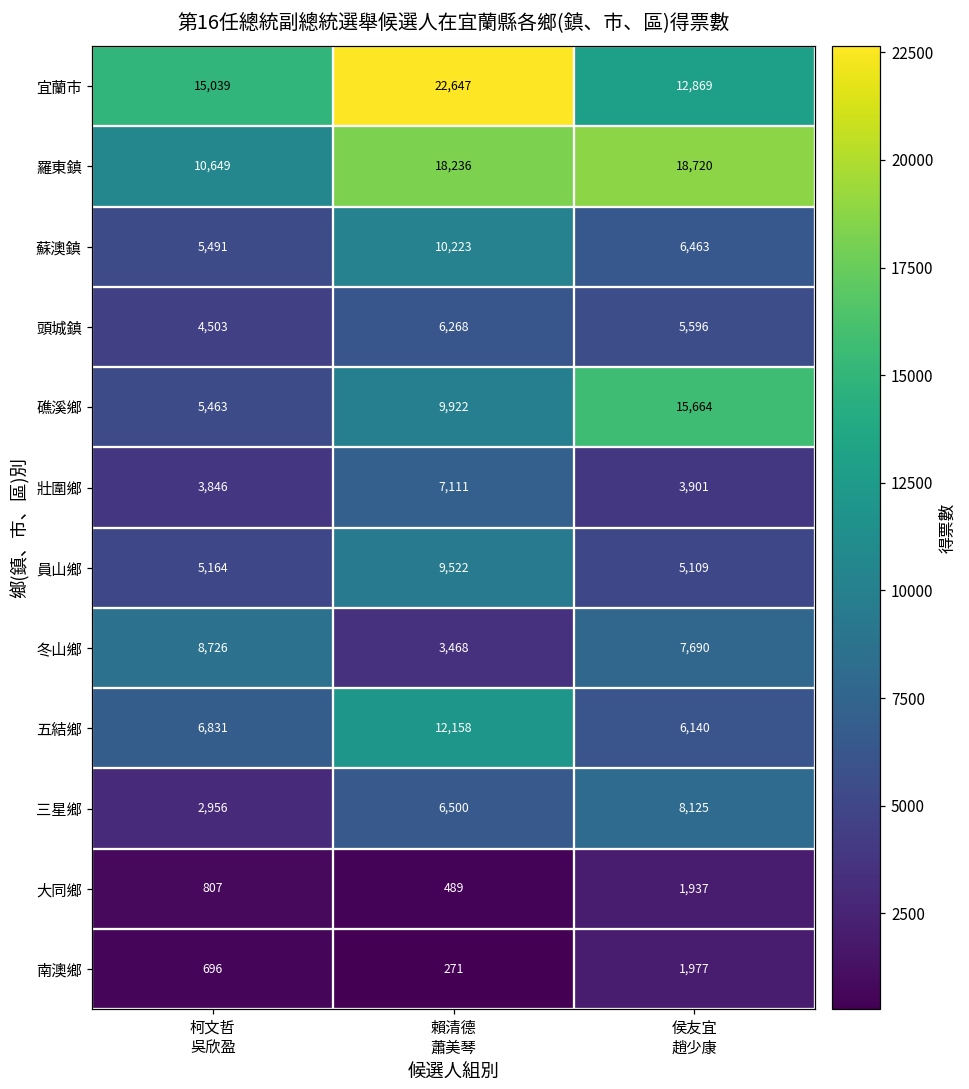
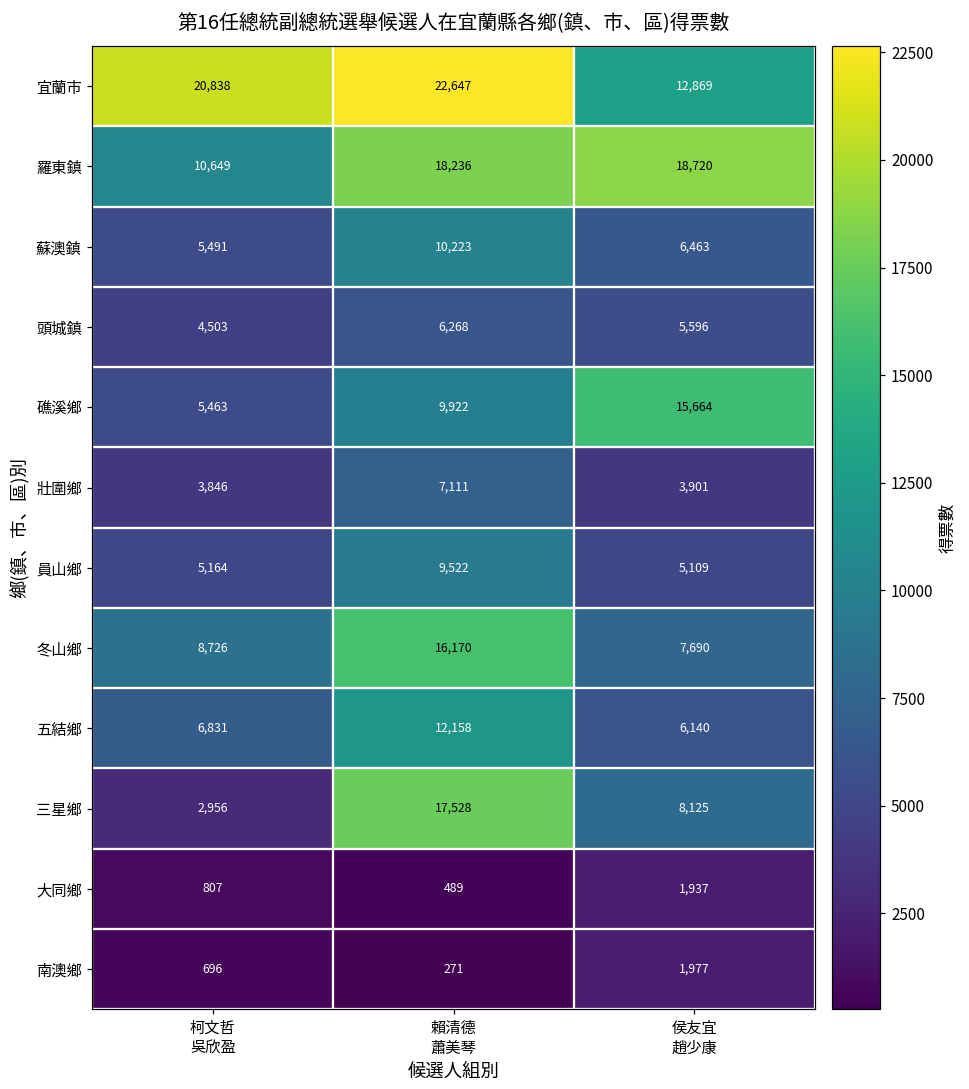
宜蘭市, 柯文哲 吳欣盈: 15,039 -> 20,838
冬山鄉, 賴清德 蕭美琴: 3,468 -> 16,170
三星鄉, 賴清德 蕭美琴: 6,500 -> 17,528
